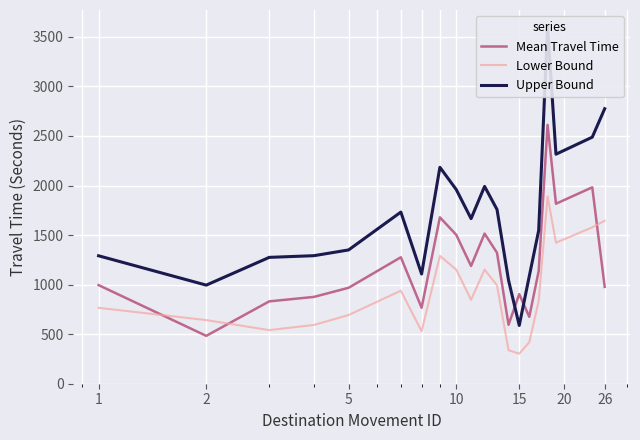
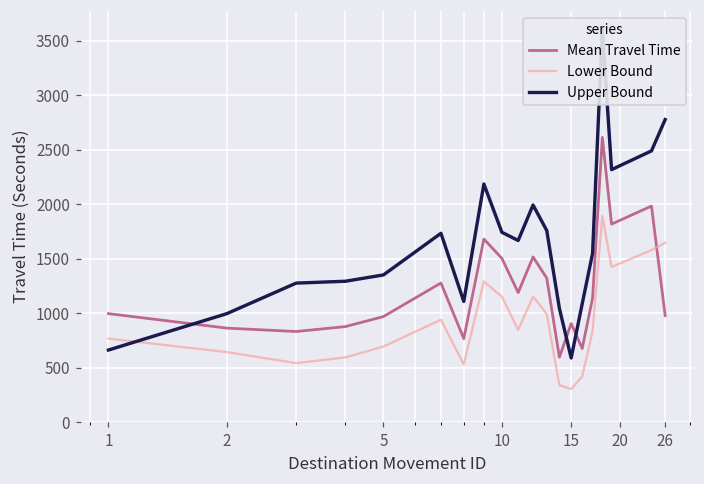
Upper Bound, 1: 1300 -> 700
Mean Travel Time, 2: 500 -> 900
Upper Bound, 10: 2000 -> 1700
